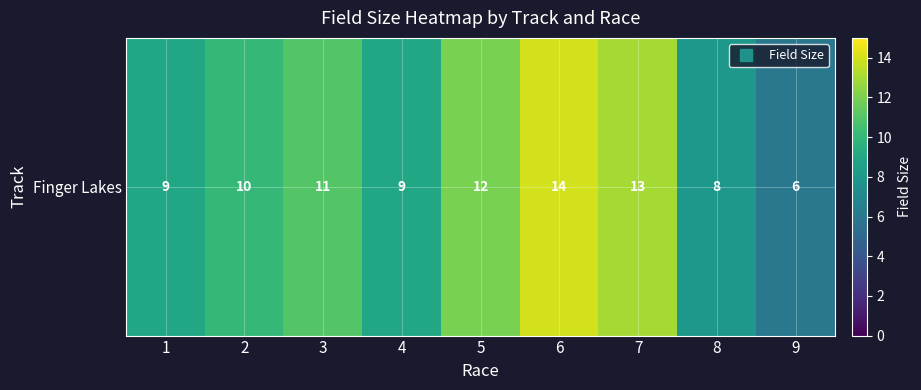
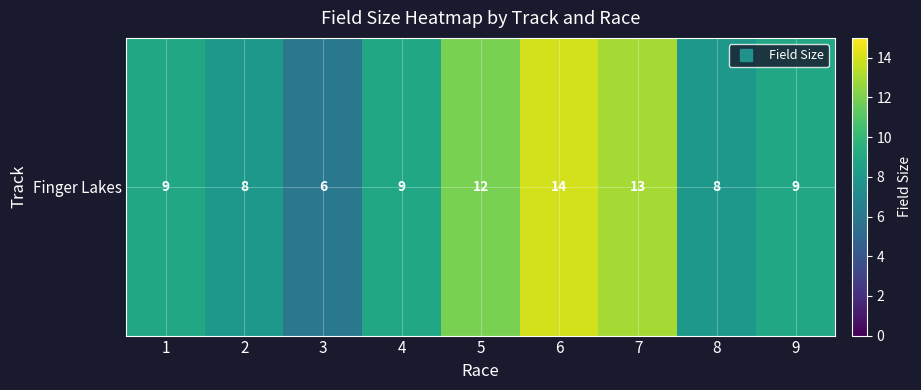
Finger Lakes, 2: 10 -> 8
Finger Lakes, 3: 11 -> 6
Finger Lakes, 9: 6 -> 9
